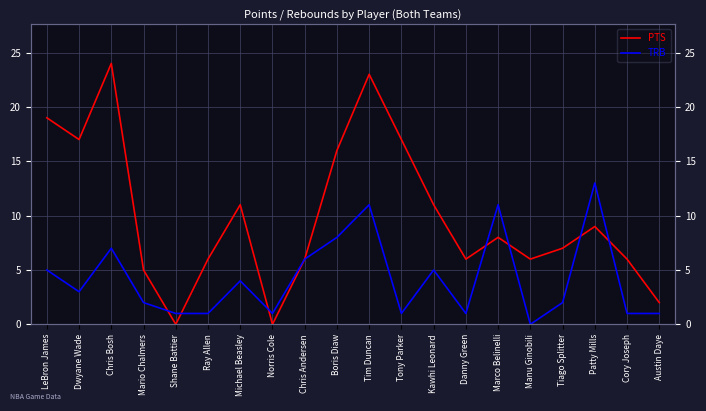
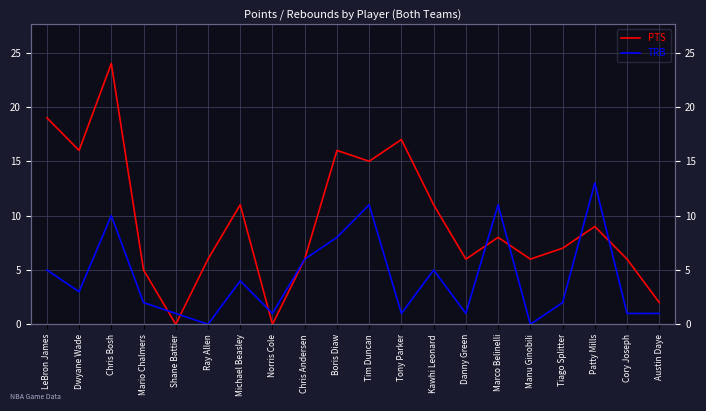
PTS, Dwyane Wade: 17 -> 16
TRB, Chris Bosh: 7 -> 10
TRB, Ray Allen: 1 -> 0
PTS, Tim Duncan: 23 -> 15
